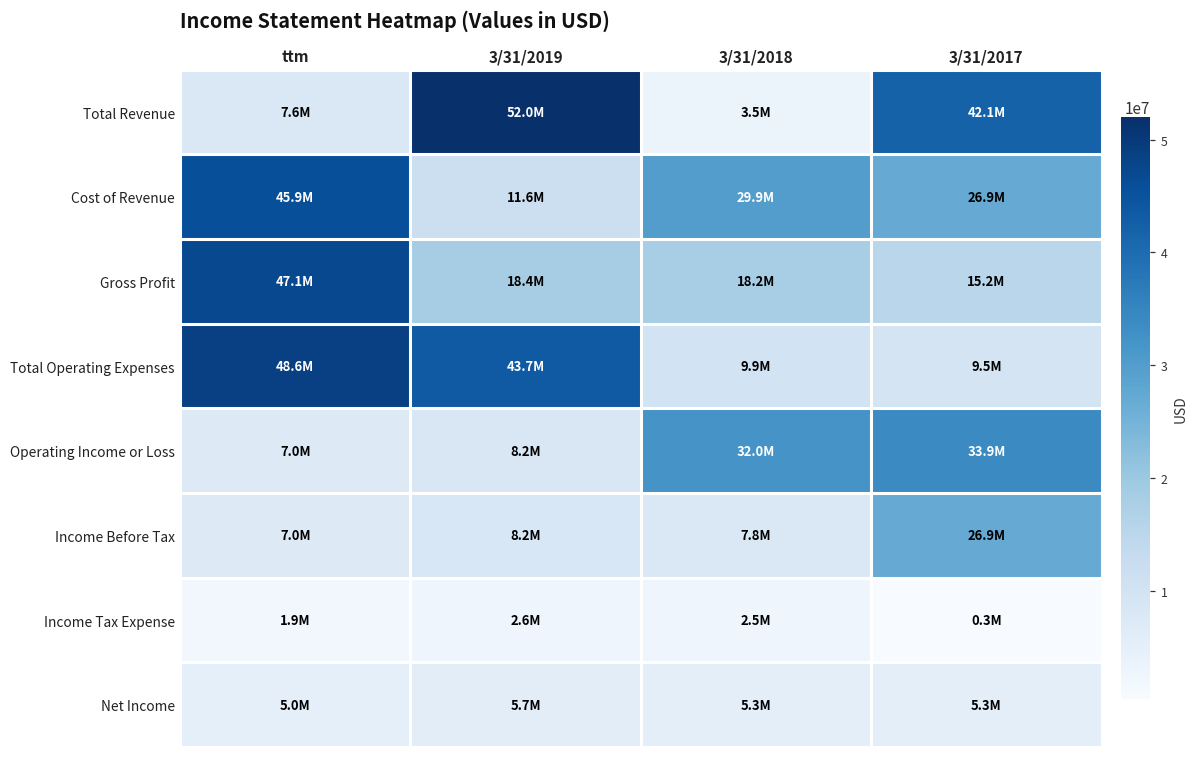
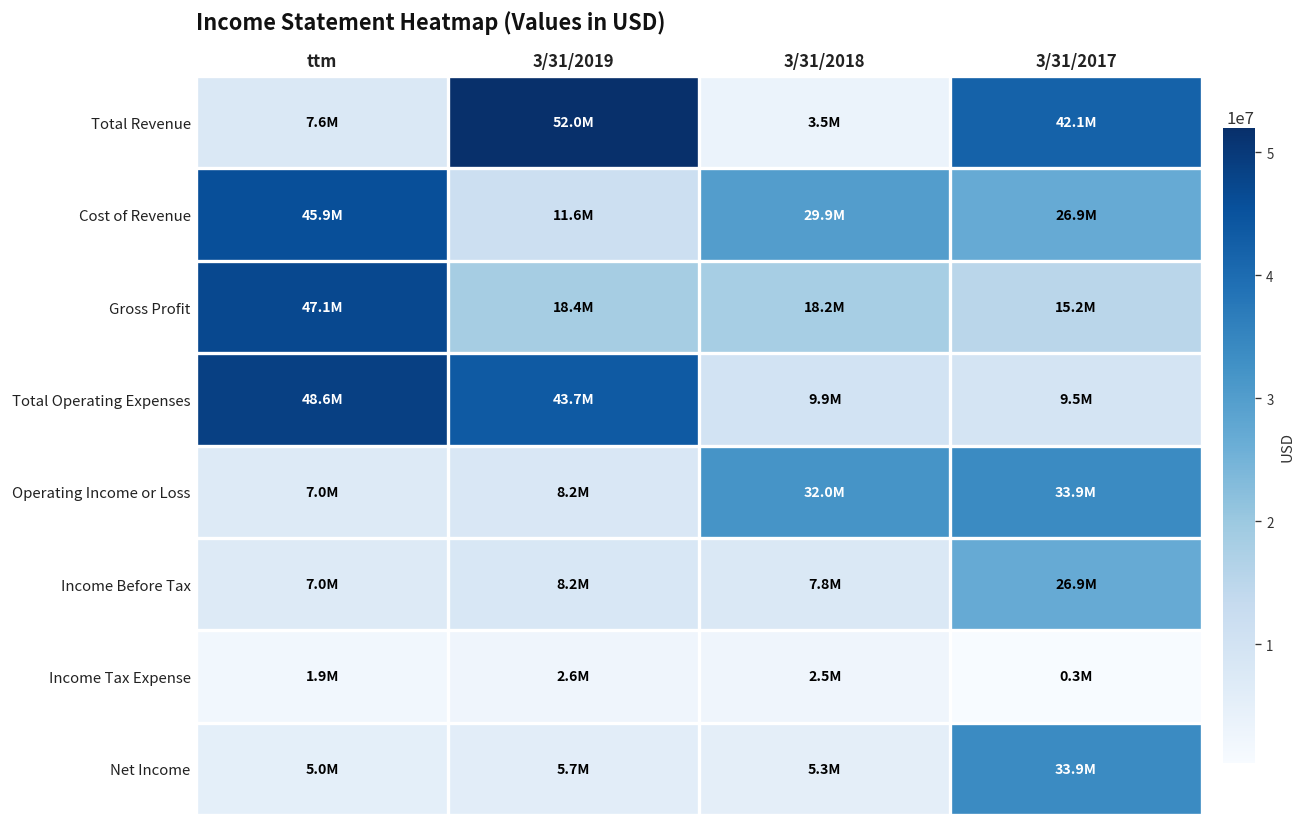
Net Income, 3/31/2017: 5.3M -> 33.9M
